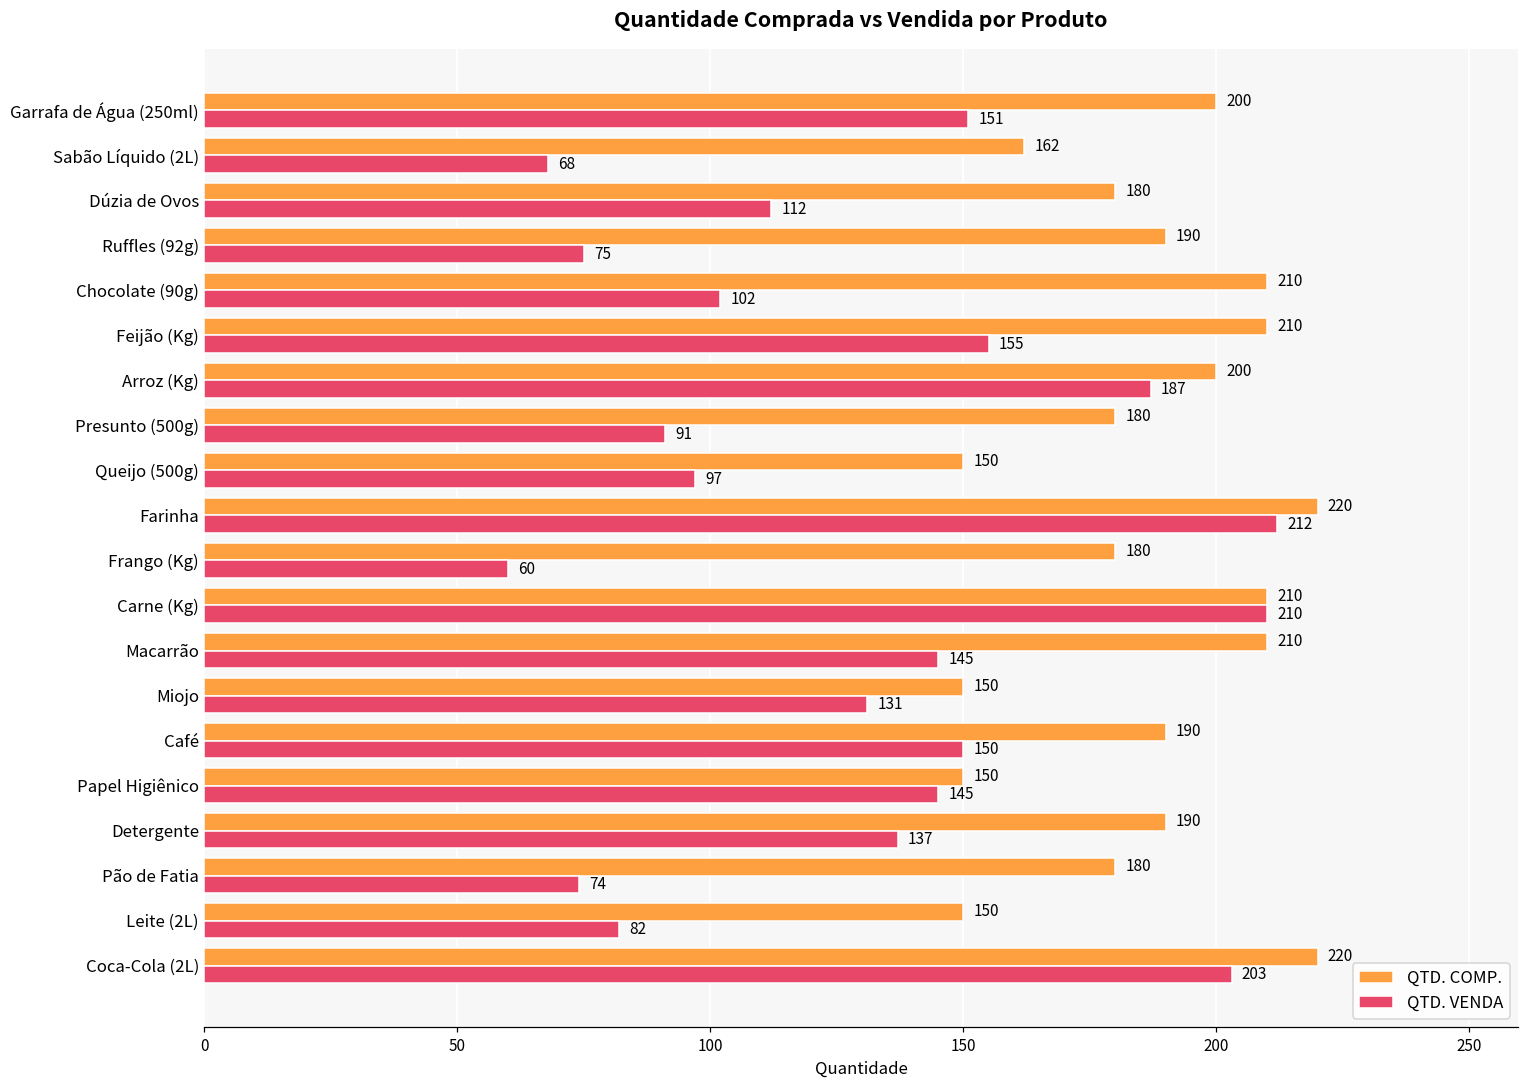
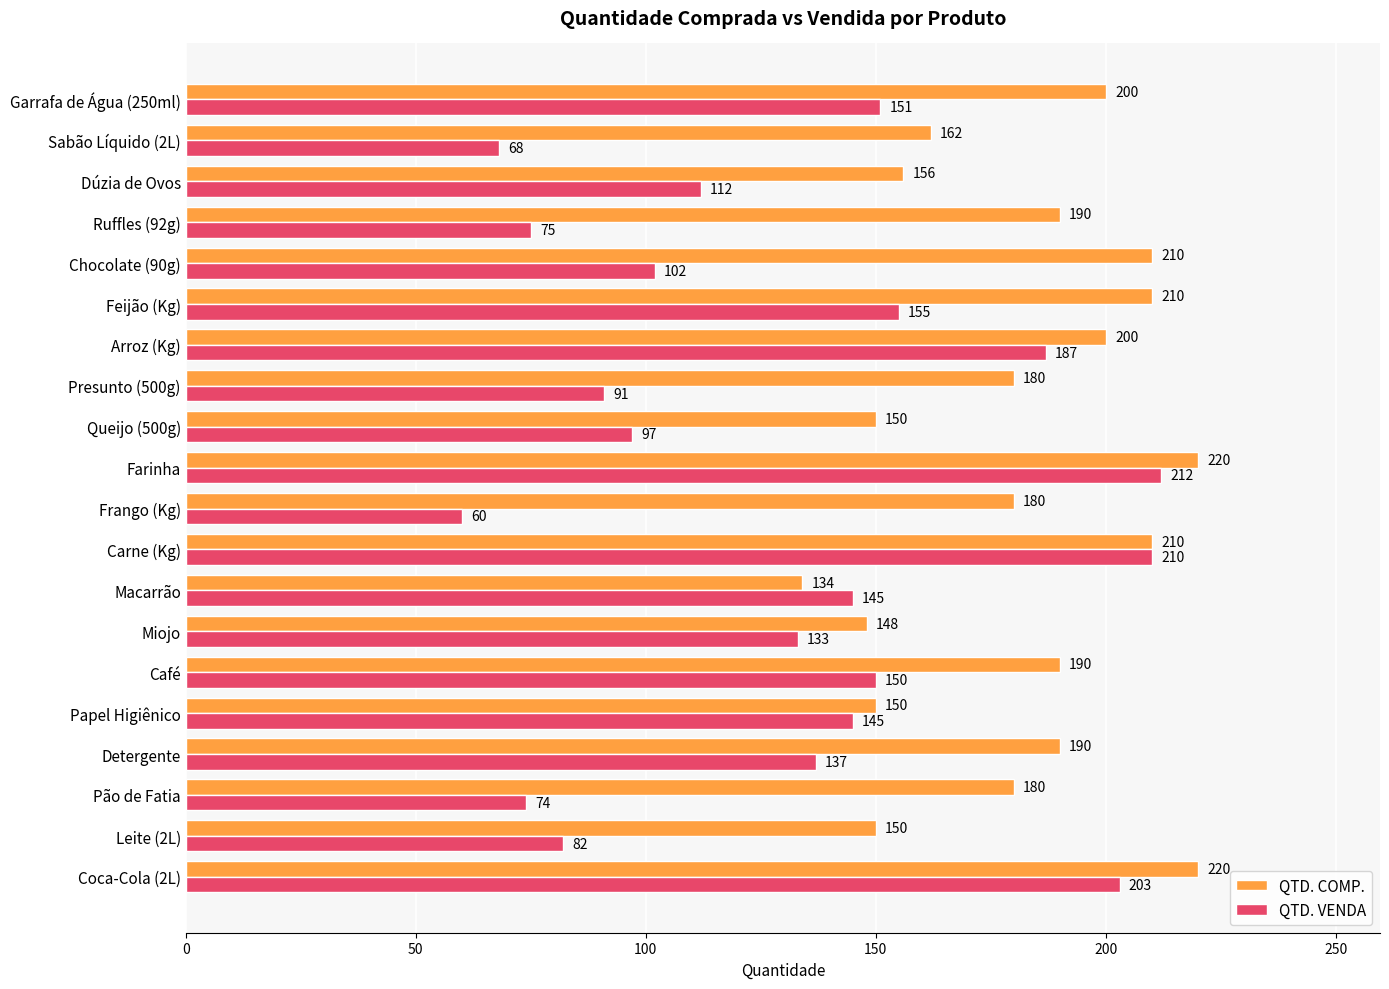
QTD. COMP., Dúzia de Ovos: 180 -> 156
QTD. COMP., Macarrão: 210 -> 134
QTD. COMP., Miojo: 150 -> 148
QTD. VENDA, Miojo: 131 -> 133
